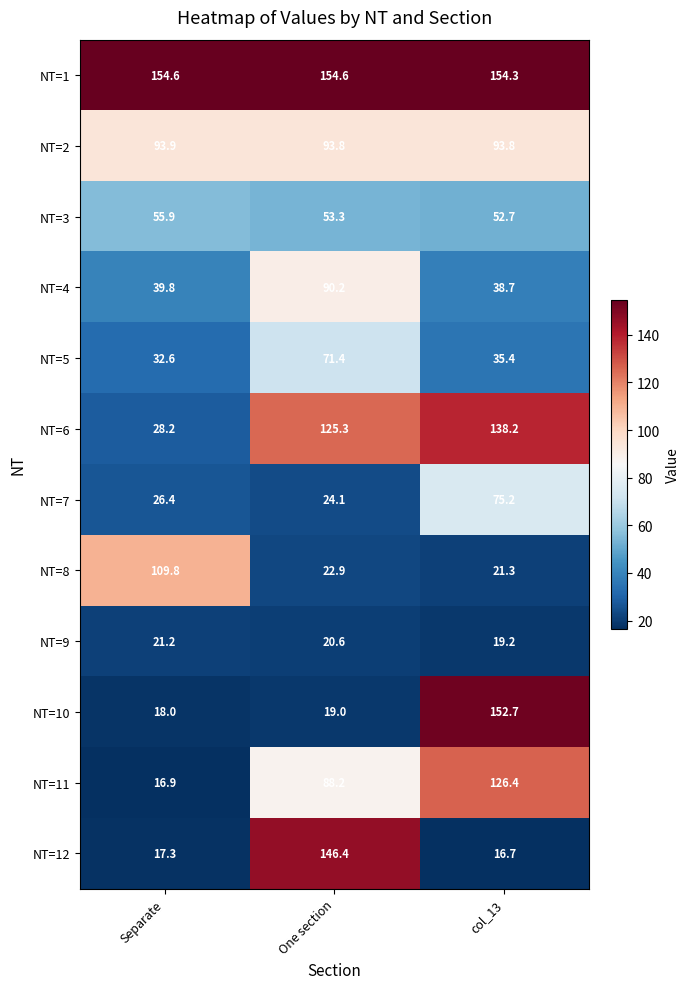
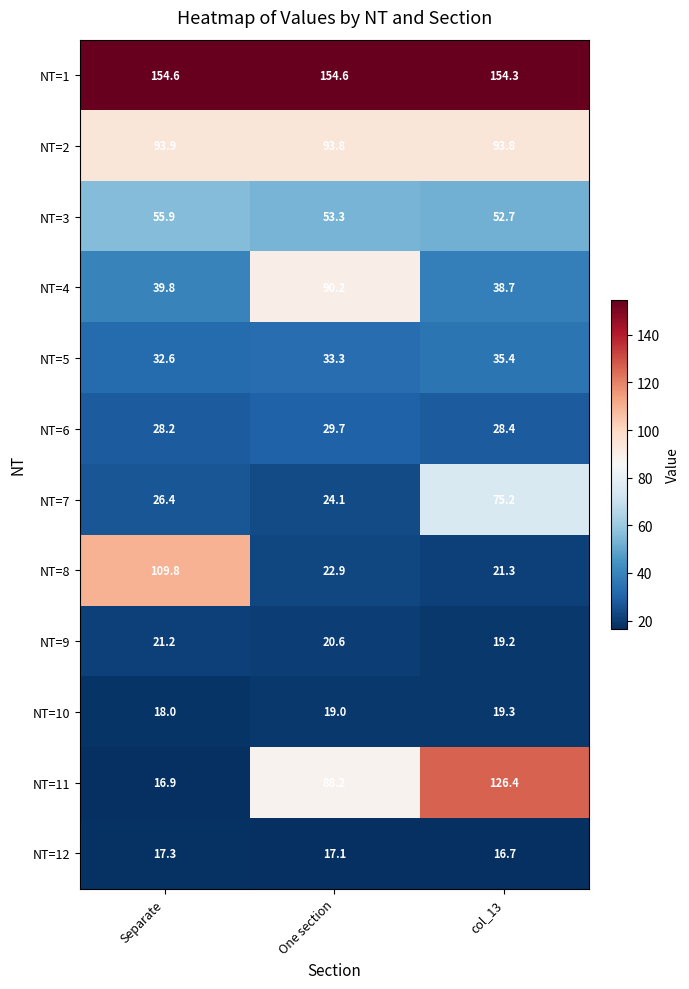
NT=5, One section: 71.4 -> 33.3
NT=6, One section: 125.3 -> 29.7
NT=6, col_13: 138.2 -> 28.4
NT=10, col_13: 152.7 -> 19.3
NT=12, One section: 146.4 -> 17.1
